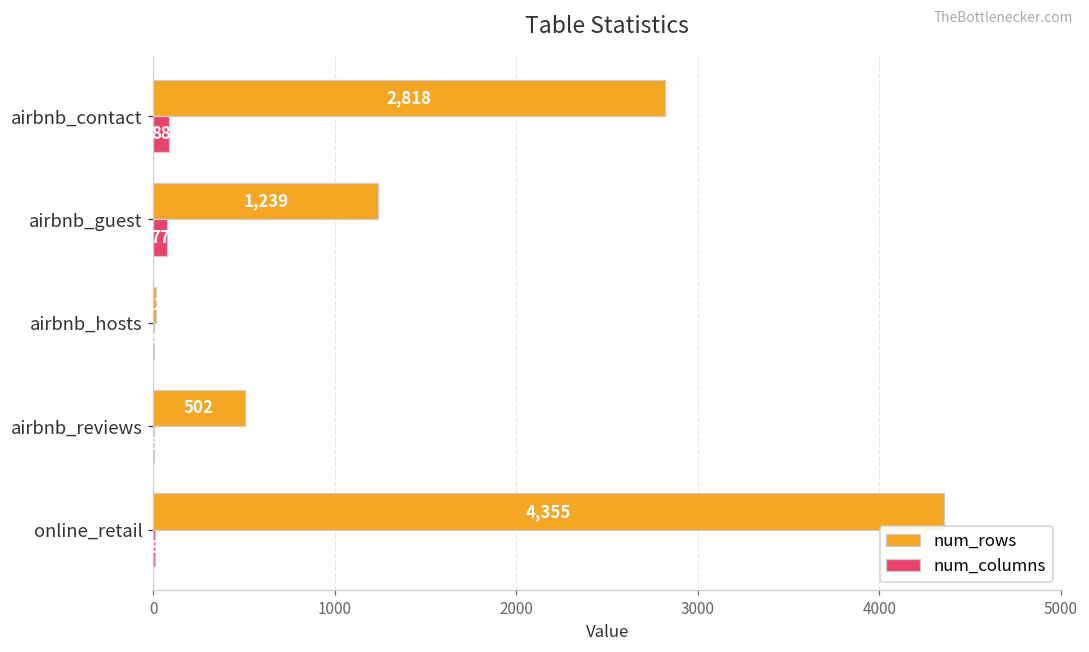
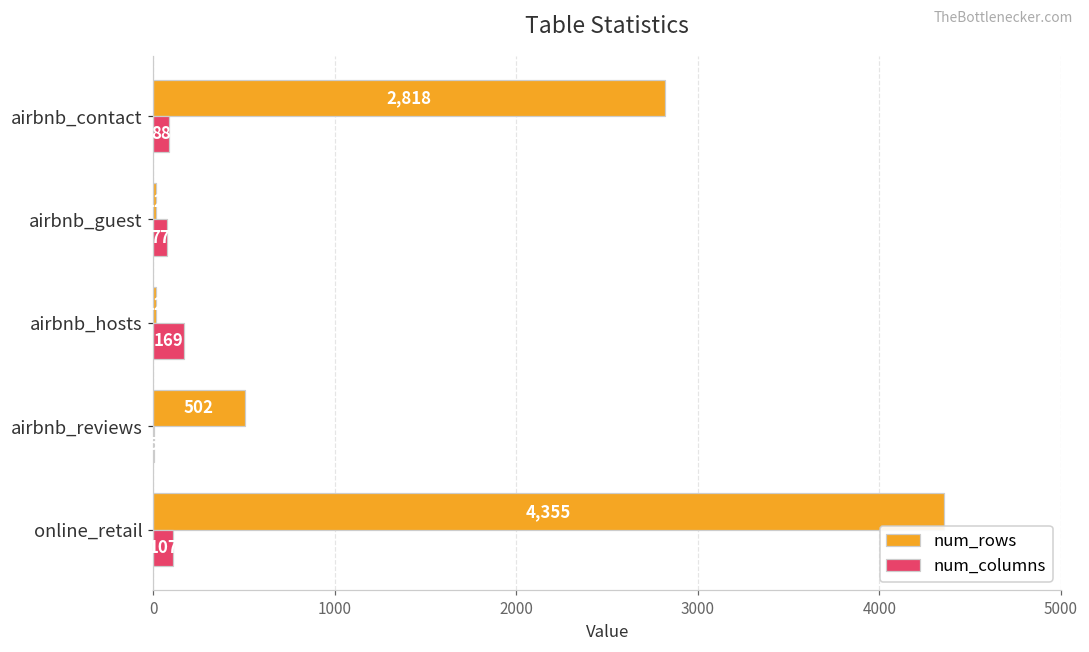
num_rows, airbnb_guest: 1240 -> 10
num_columns, airbnb_hosts: 0 -> 170
num_columns, online_retail: 10 -> 110
